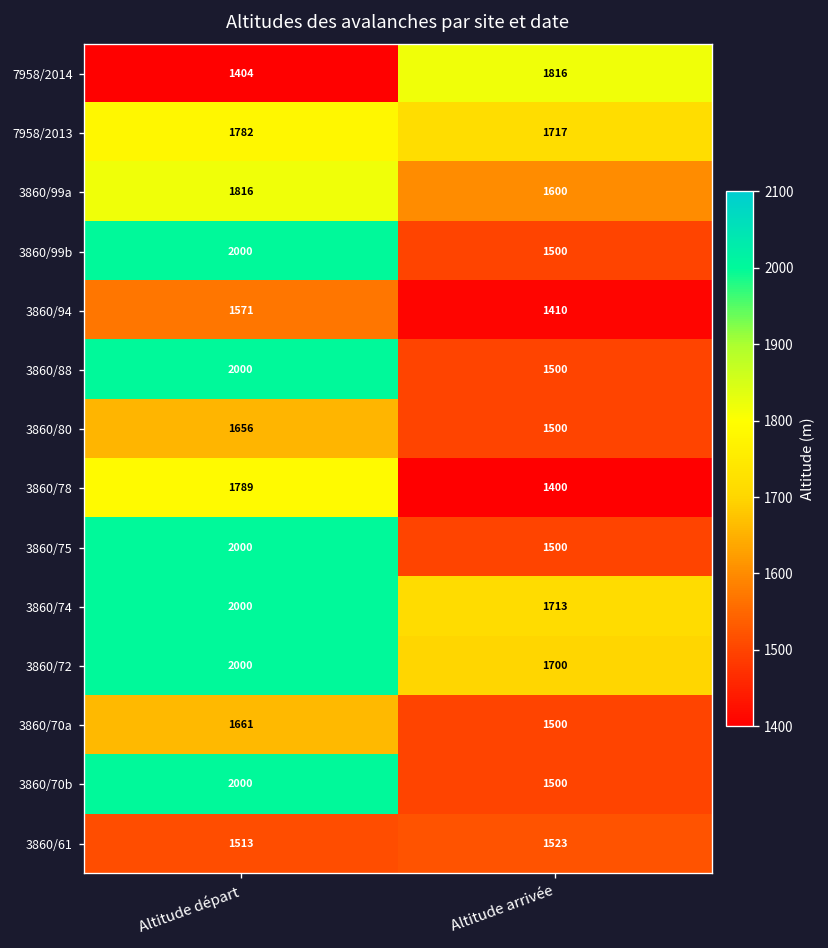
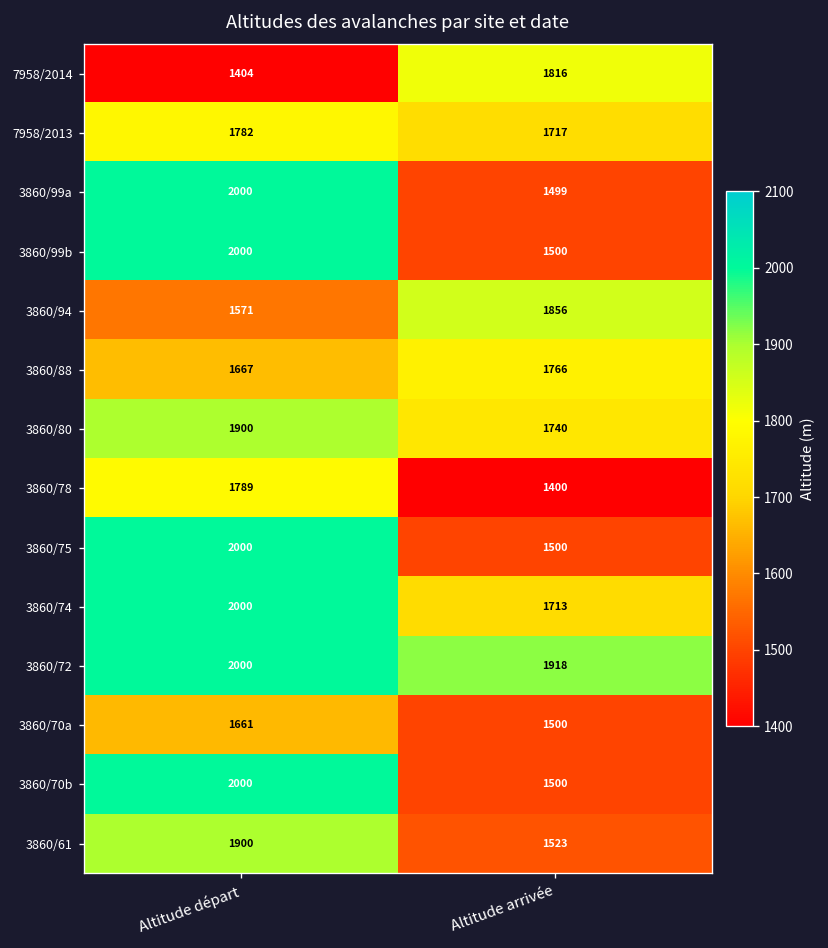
3860/99a, Altitude départ: 1816 -> 2000
3860/99a, Altitude arrivée: 1600 -> 1499
3860/94, Altitude arrivée: 1410 -> 1856
3860/88, Altitude départ: 2000 -> 1667
3860/88, Altitude arrivée: 1500 -> 1766
3860/80, Altitude départ: 1656 -> 1900
3860/80, Altitude arrivée: 1500 -> 1740
3860/72, Altitude arrivée: 1700 -> 1918
3860/61, Altitude départ: 1513 -> 1900
